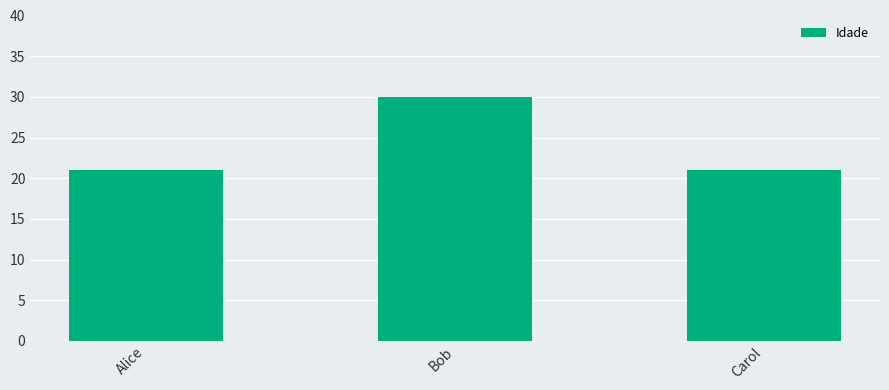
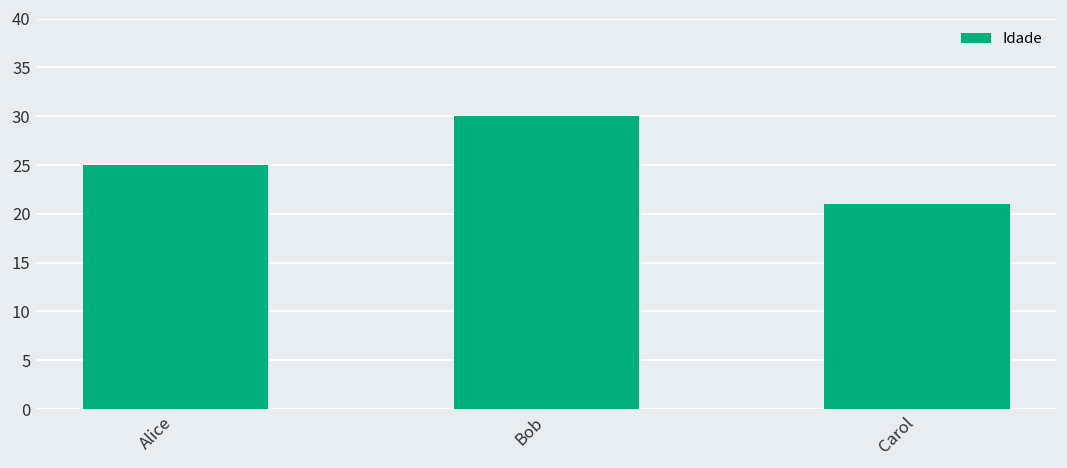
Alice: 21 -> 25
